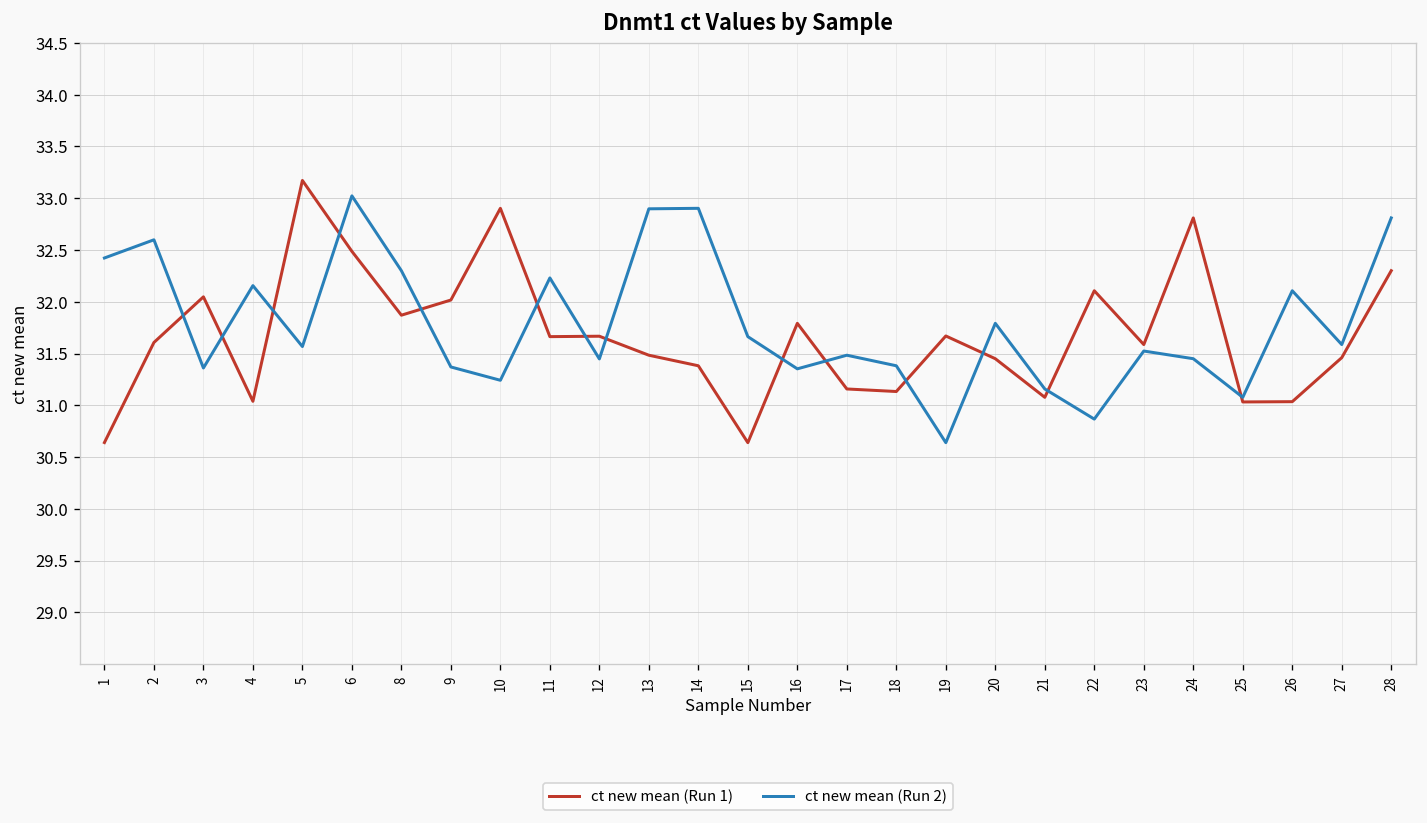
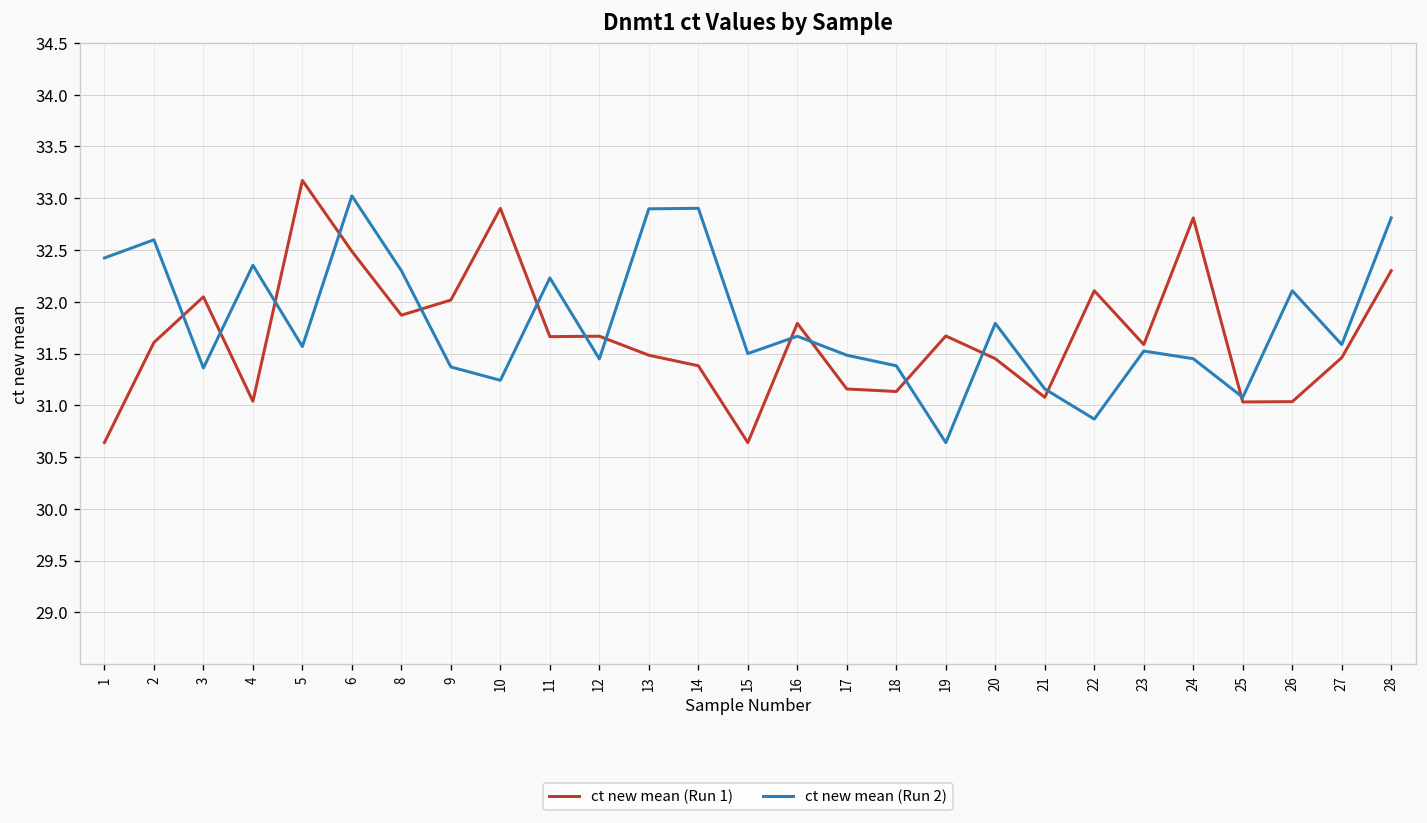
ct new mean (Run 2), 4: 32.2 -> 32.4
ct new mean (Run 2), 15: 31.7 -> 31.5
ct new mean (Run 2), 16: 31.4 -> 31.7
